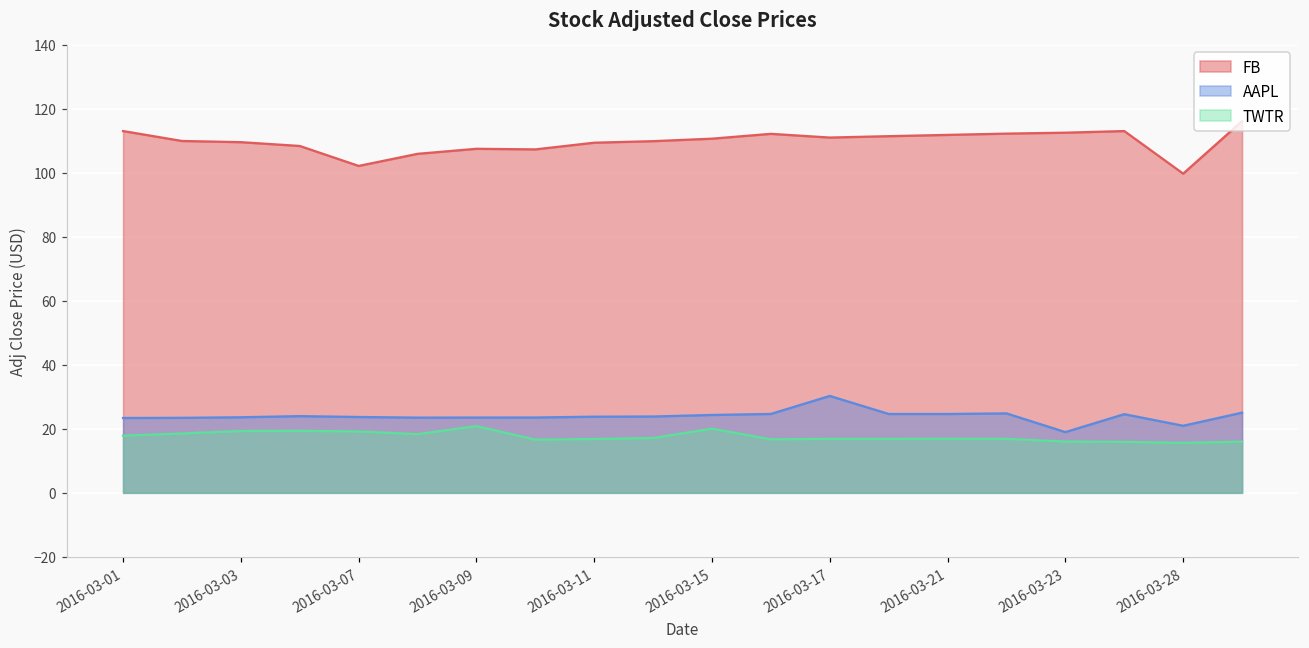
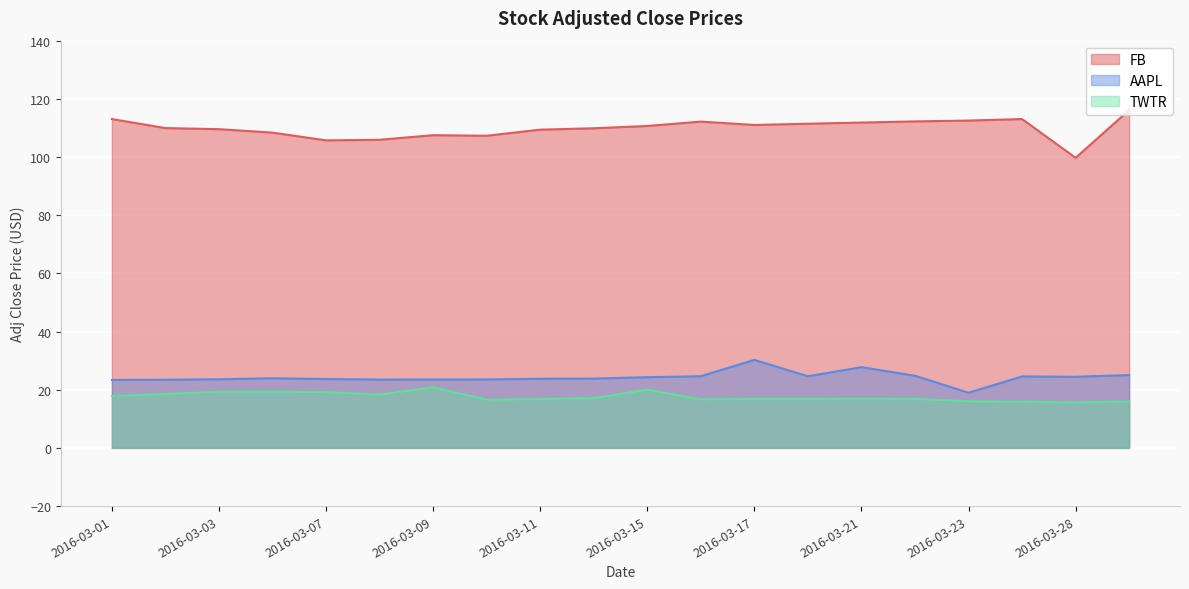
FB, 2016-03-07: 102 -> 106
AAPL, 2016-03-21: 25 -> 28
AAPL, 2016-03-28: 21 -> 24
